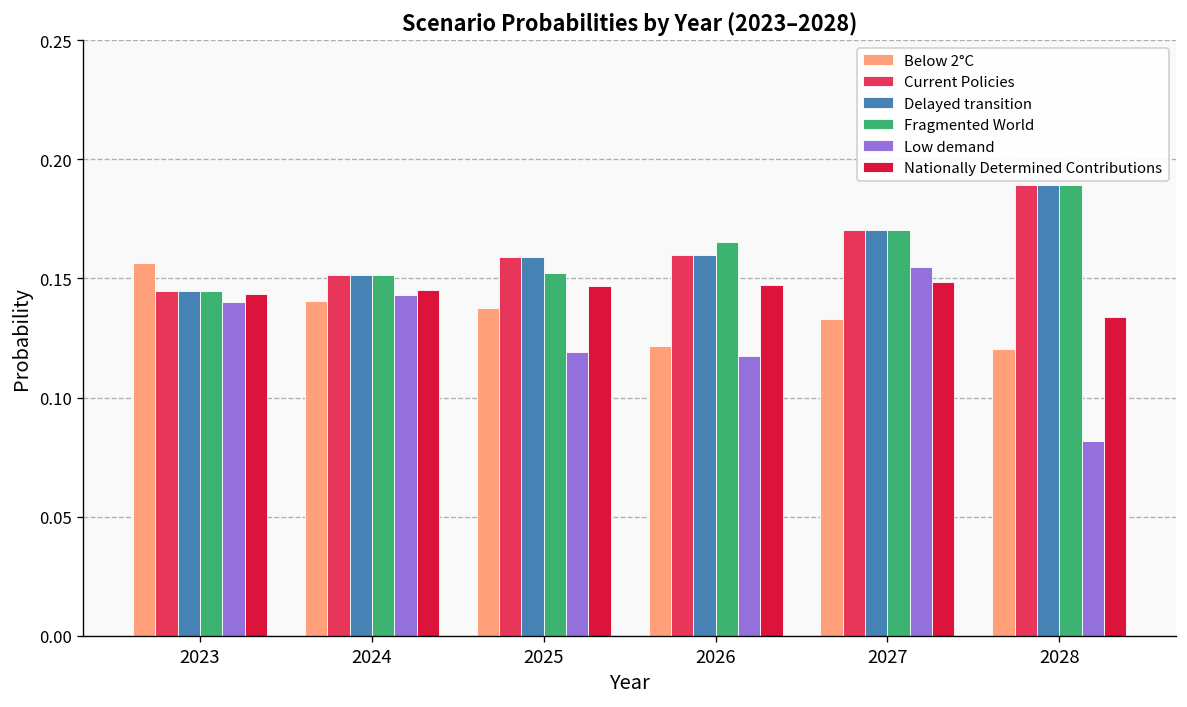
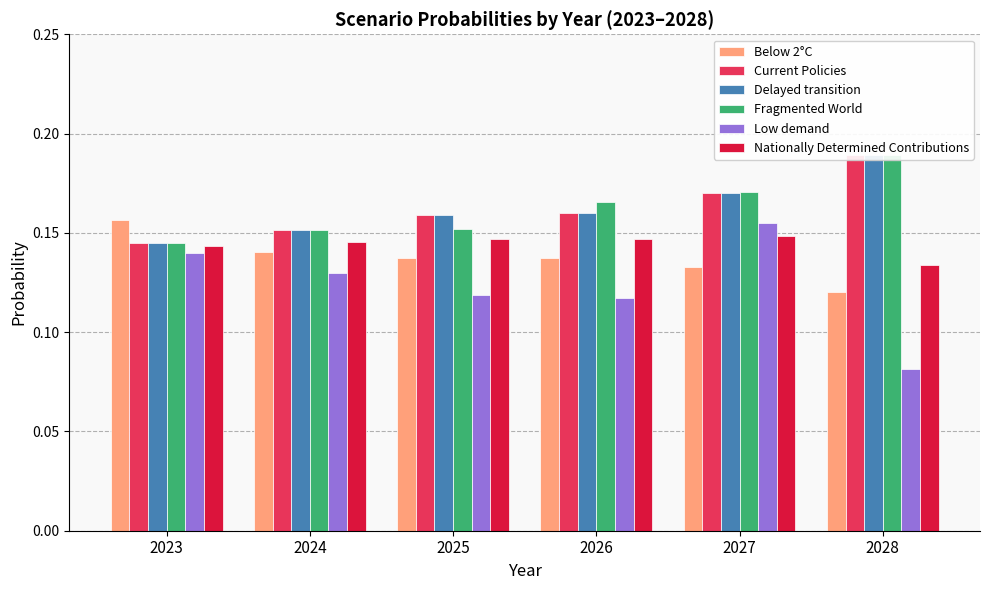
Low demand, 2024: 0.143 -> 0.130
Below 2°C, 2026: 0.122 -> 0.137
